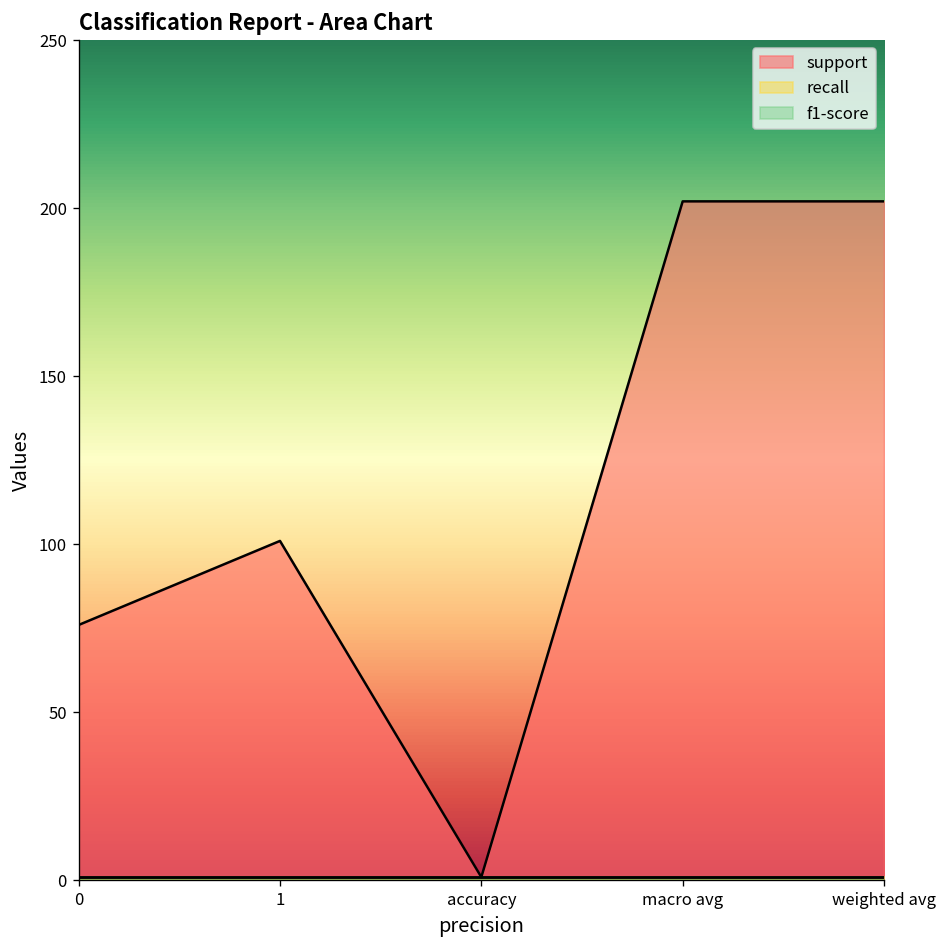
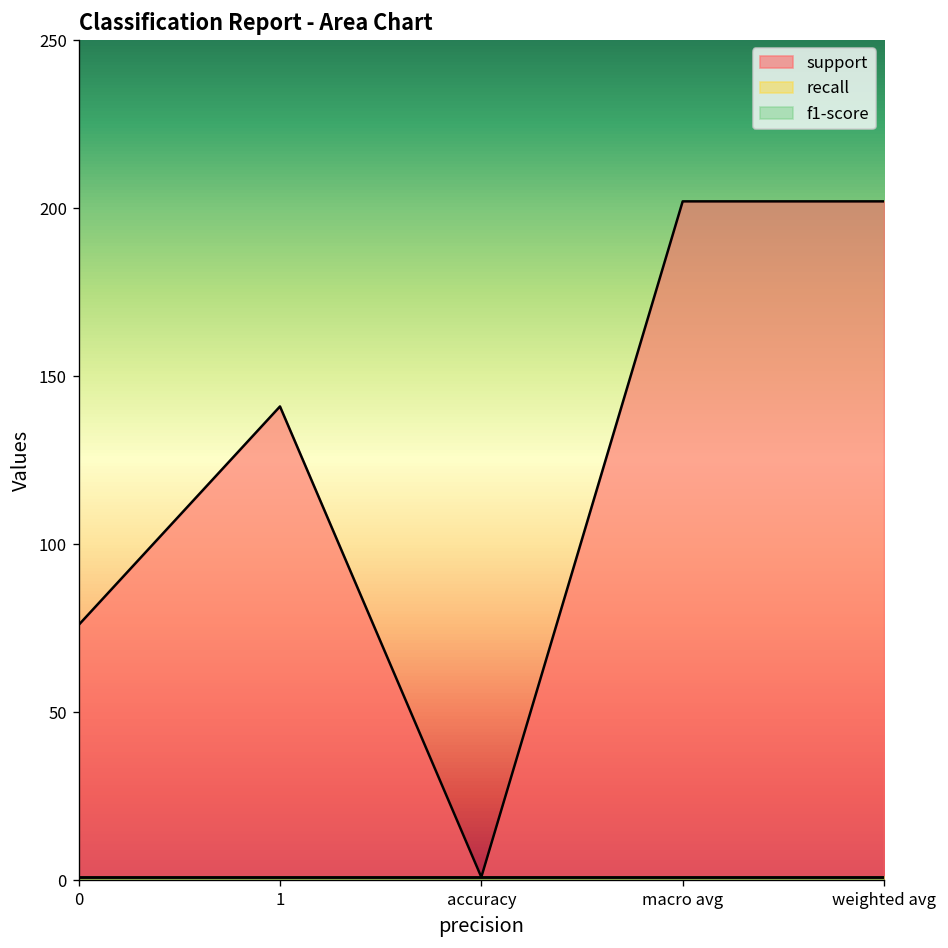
support, 1: 101 -> 141
